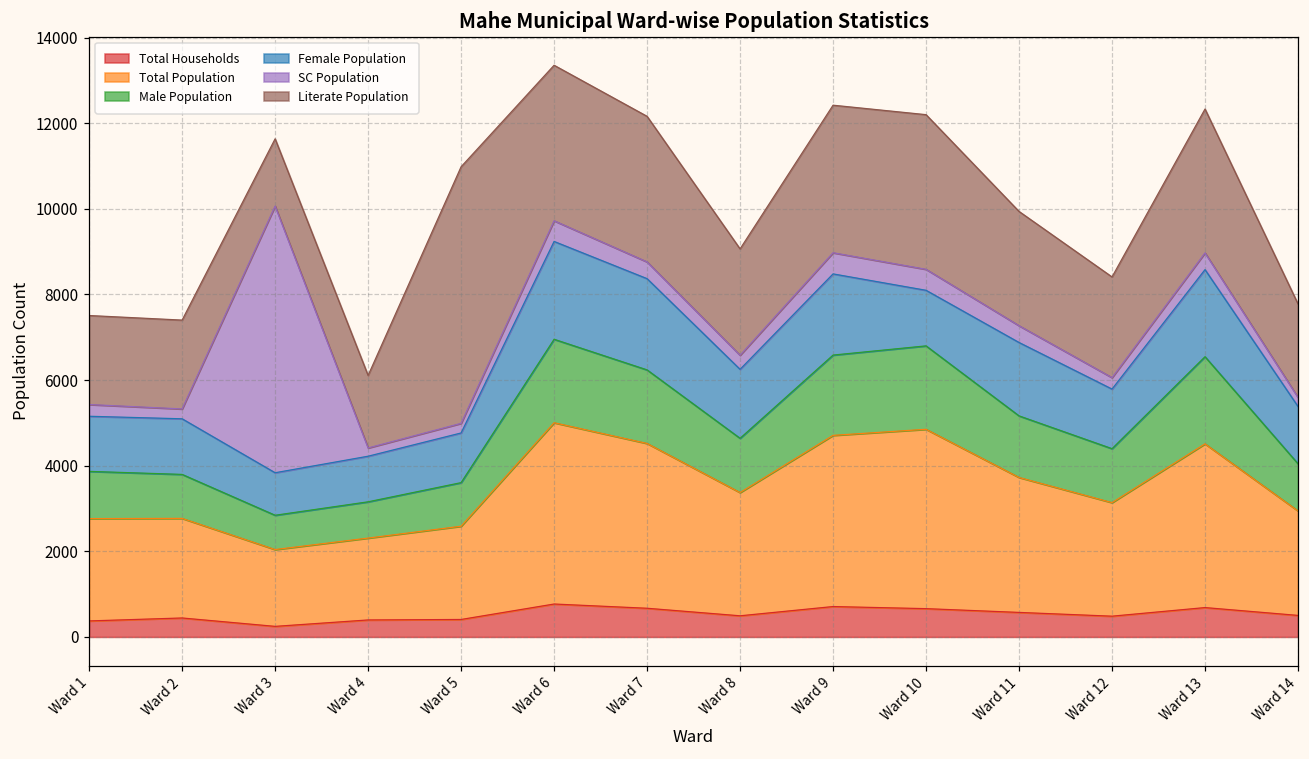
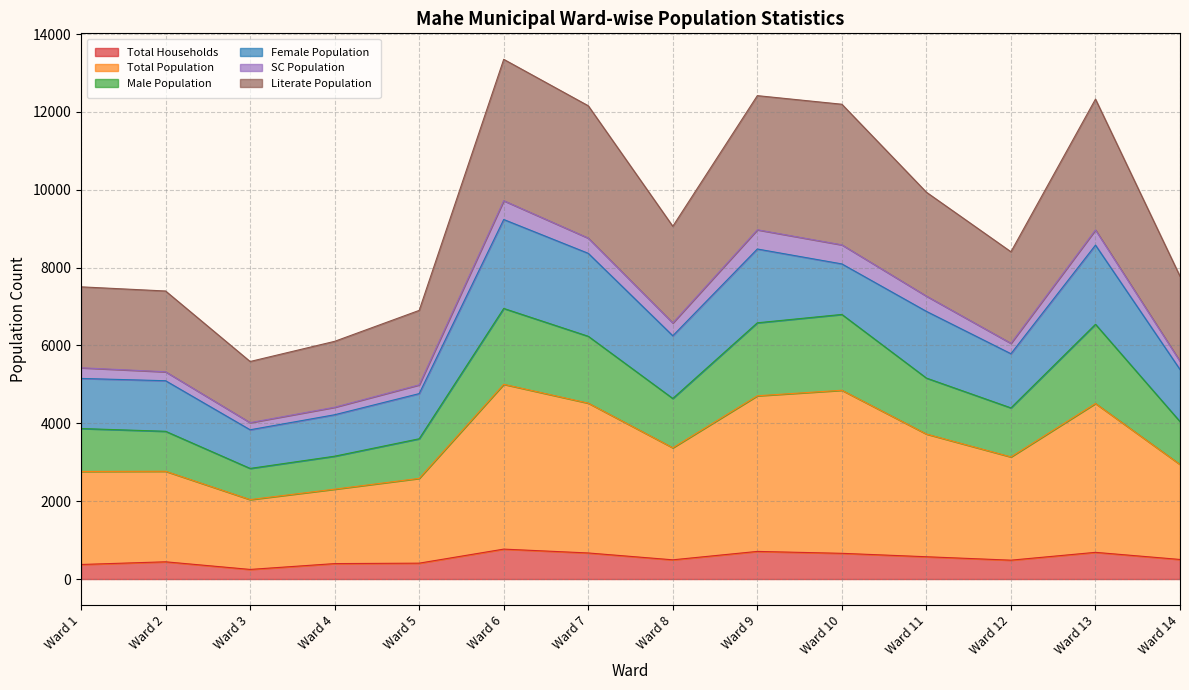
SC Population, Ward 3: 6200 -> 200
Literate Population, Ward 5: 6000 -> 1900
